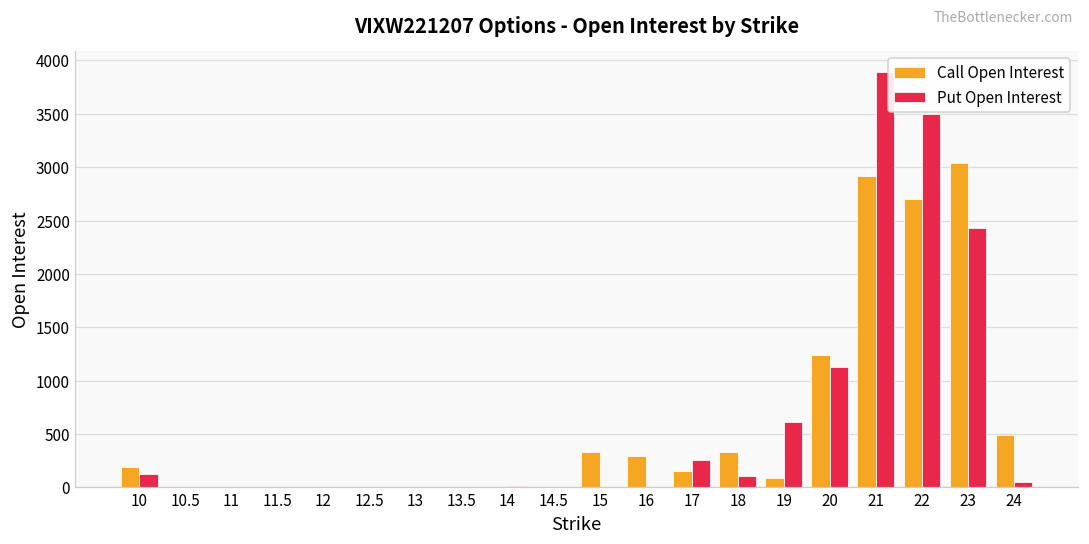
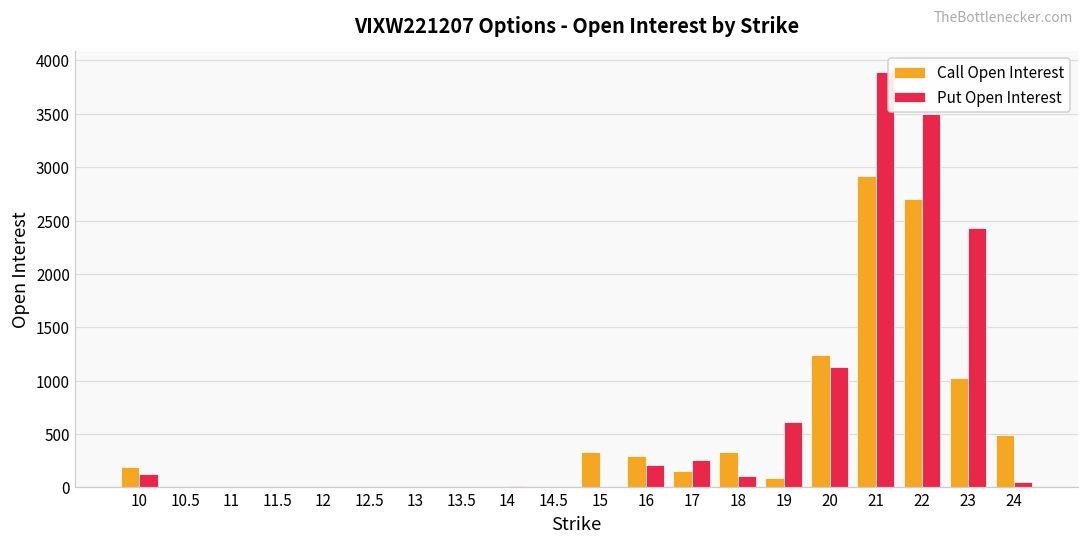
Put Open Interest, 16: 0 -> 200
Call Open Interest, 23: 3000 -> 1000
